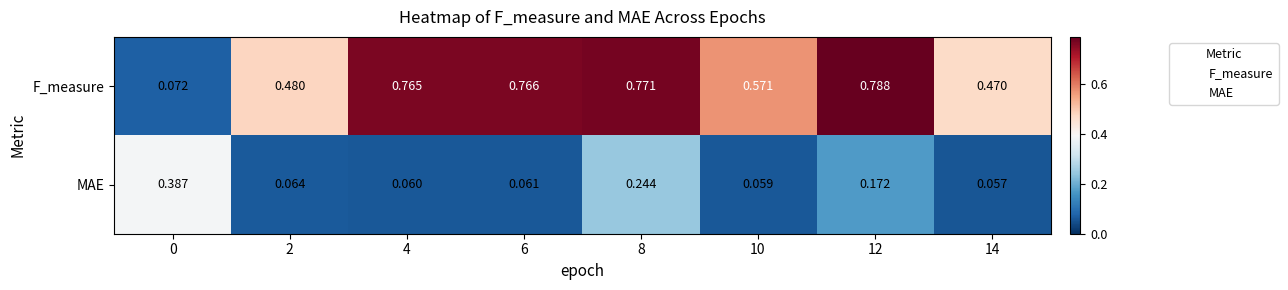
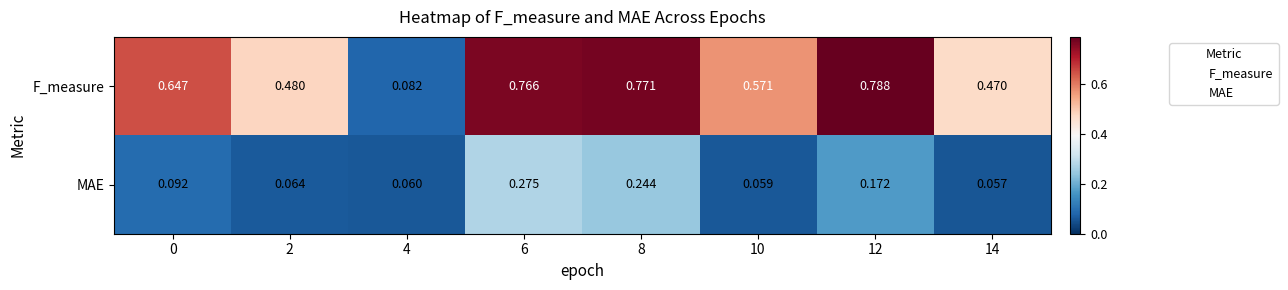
F_measure, 0: 0.072 -> 0.647
F_measure, 4: 0.765 -> 0.082
MAE, 0: 0.387 -> 0.092
MAE, 6: 0.061 -> 0.275
